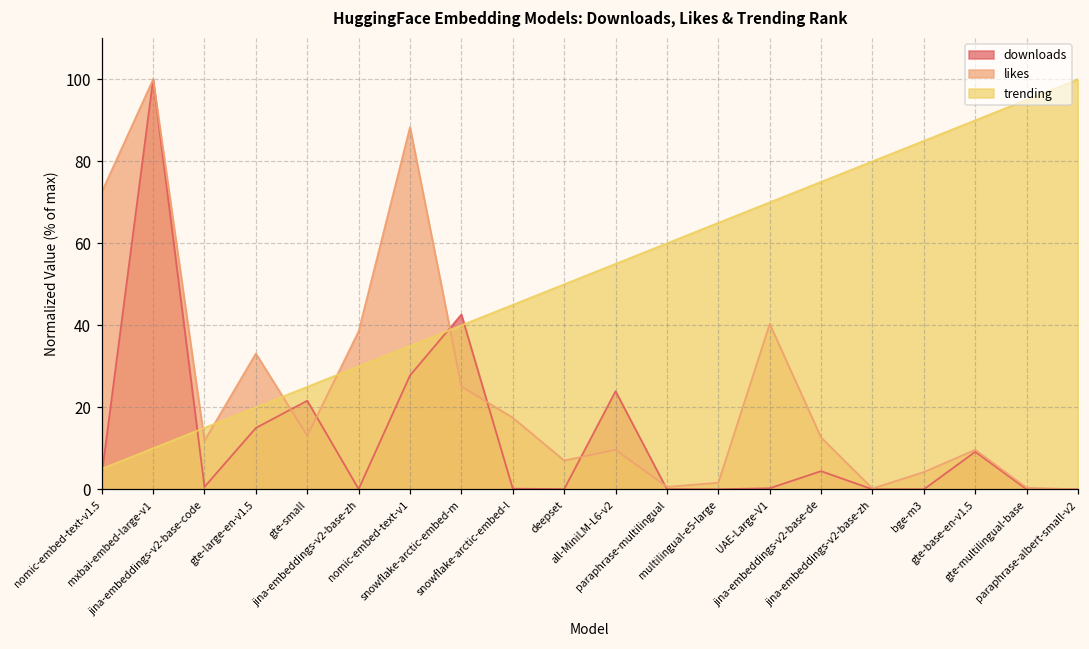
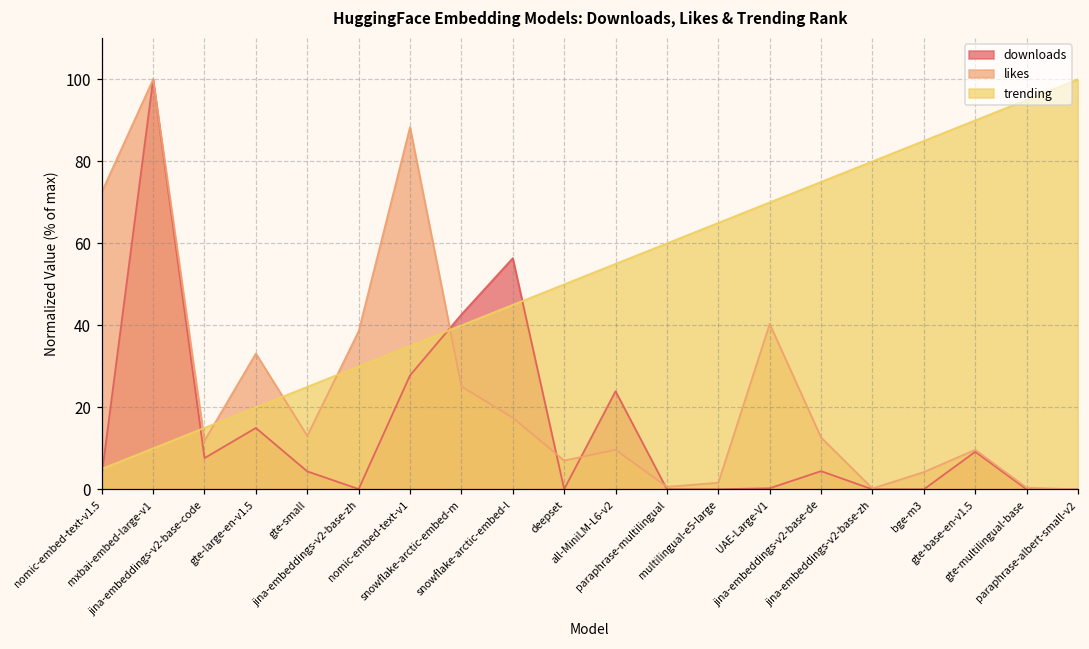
downloads, jina-embeddings-v2-base-code: 1 -> 8
downloads, gte-small: 22 -> 4
downloads, snowflake-arctic-embed-l: 0 -> 56
